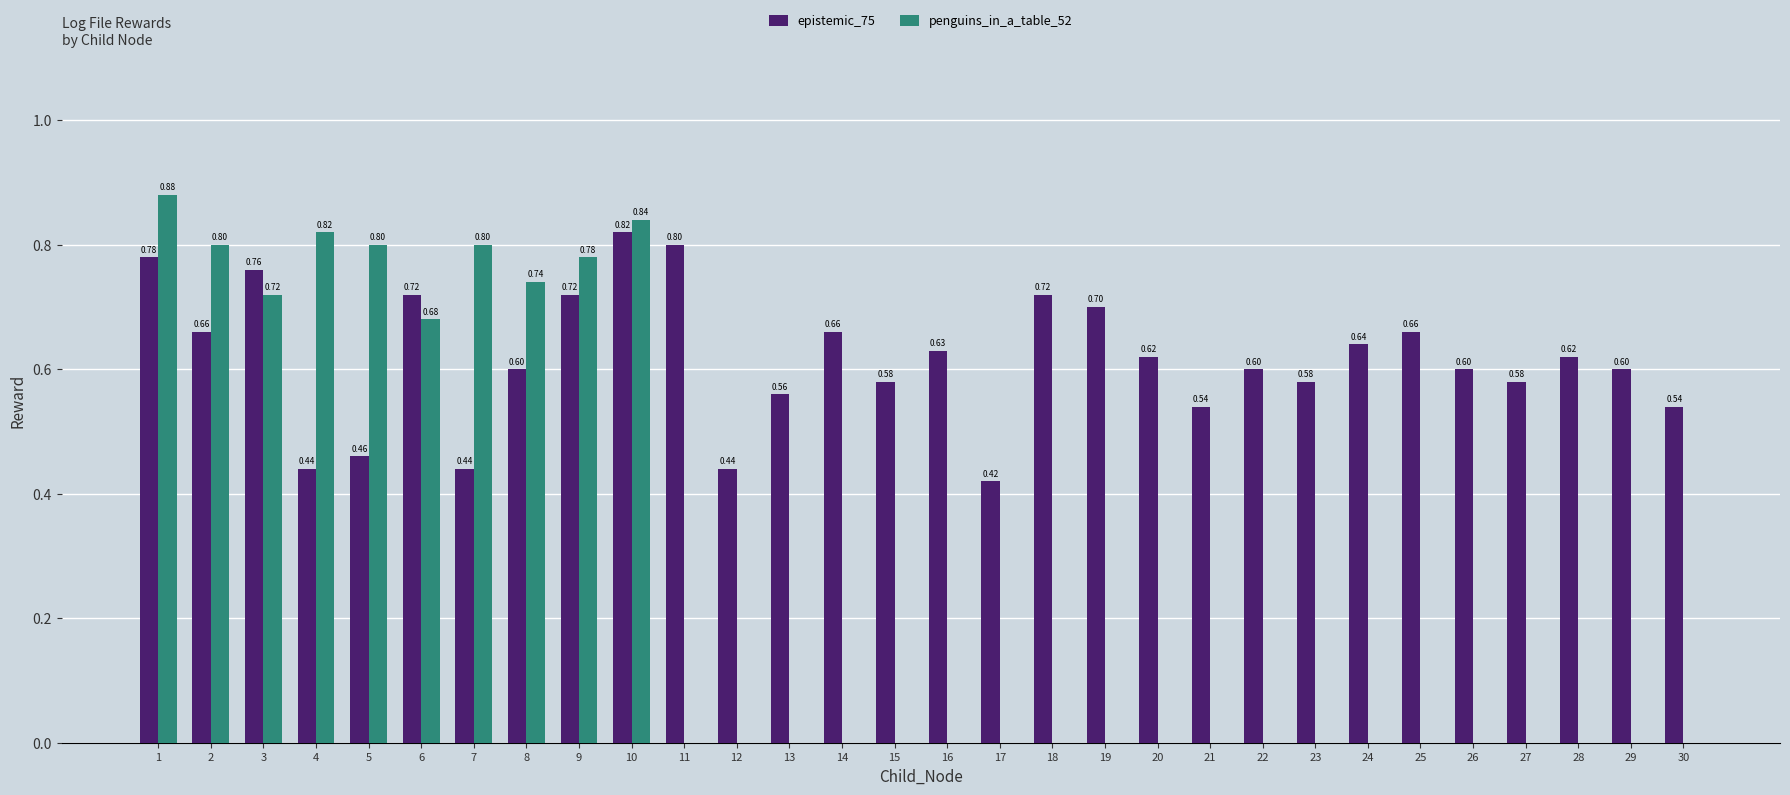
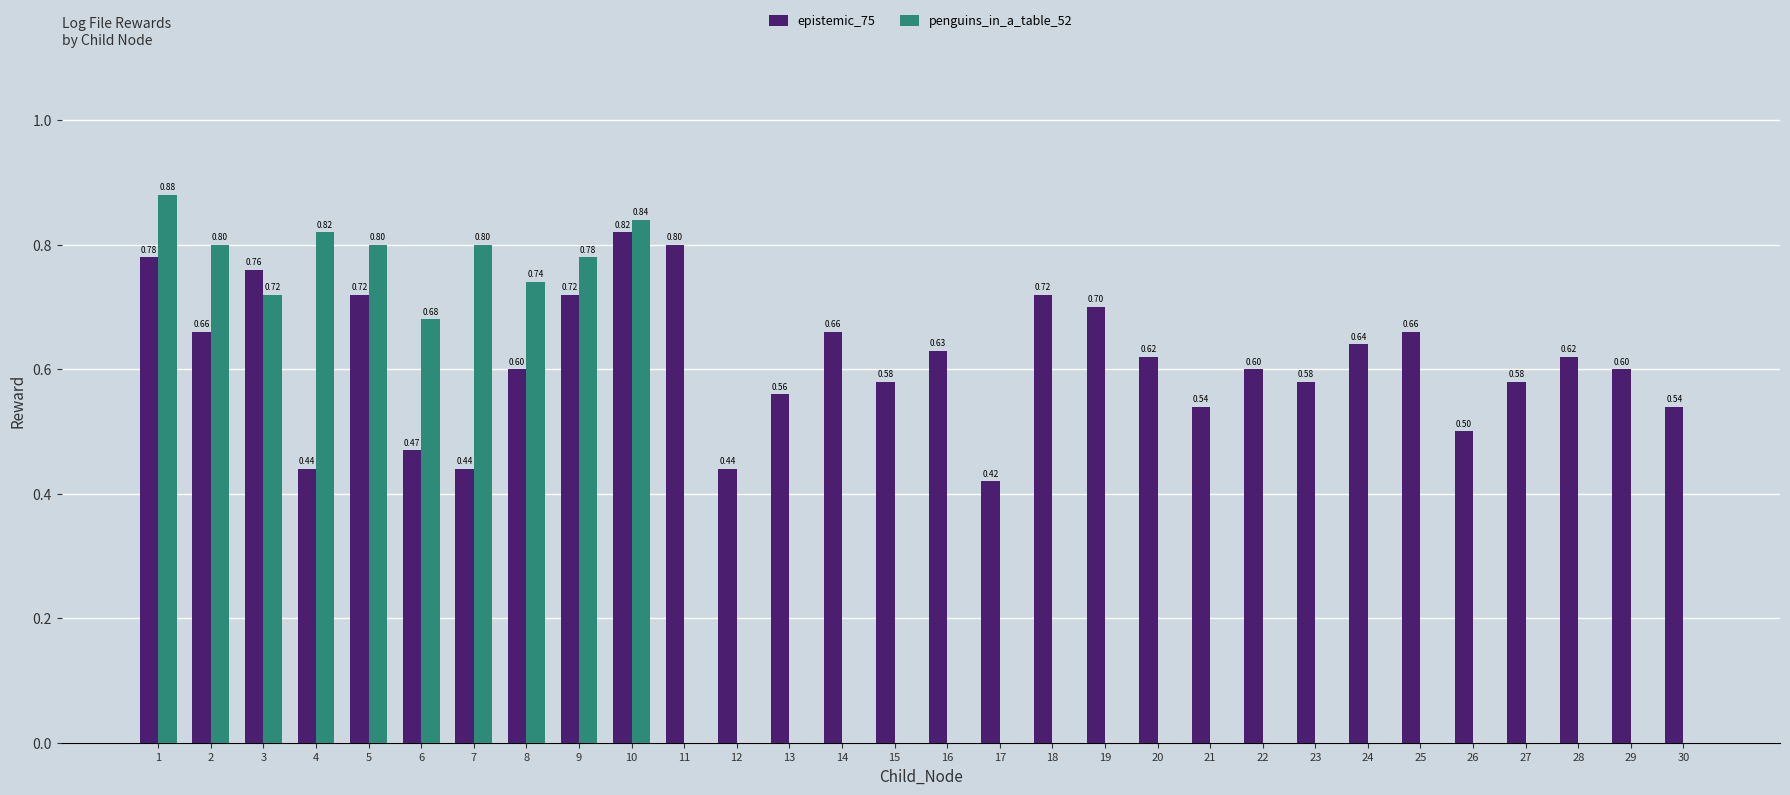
epistemic_75, 5: 0.46 -> 0.72
epistemic_75, 6: 0.72 -> 0.47
epistemic_75, 26: 0.60 -> 0.50
